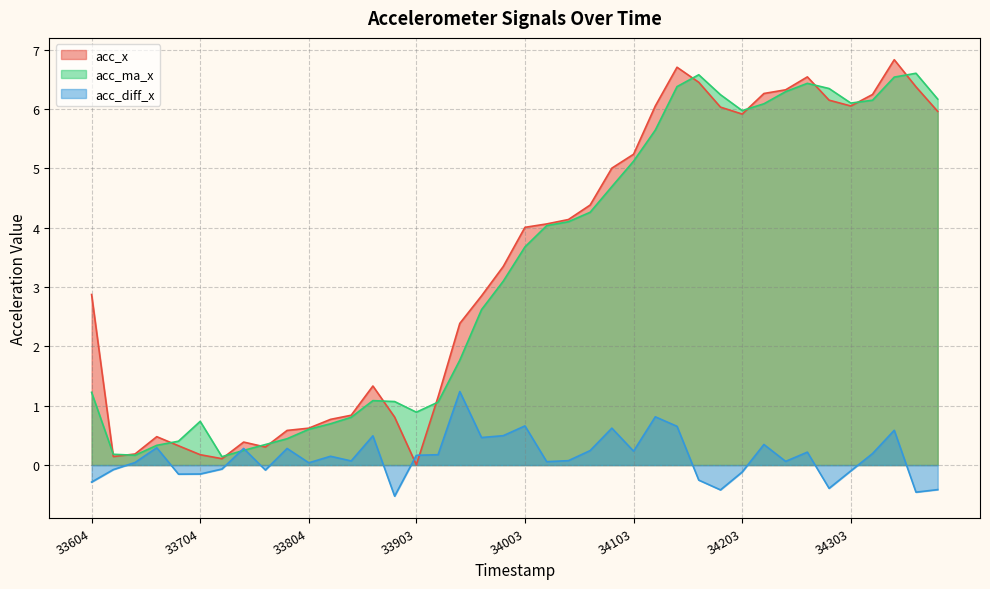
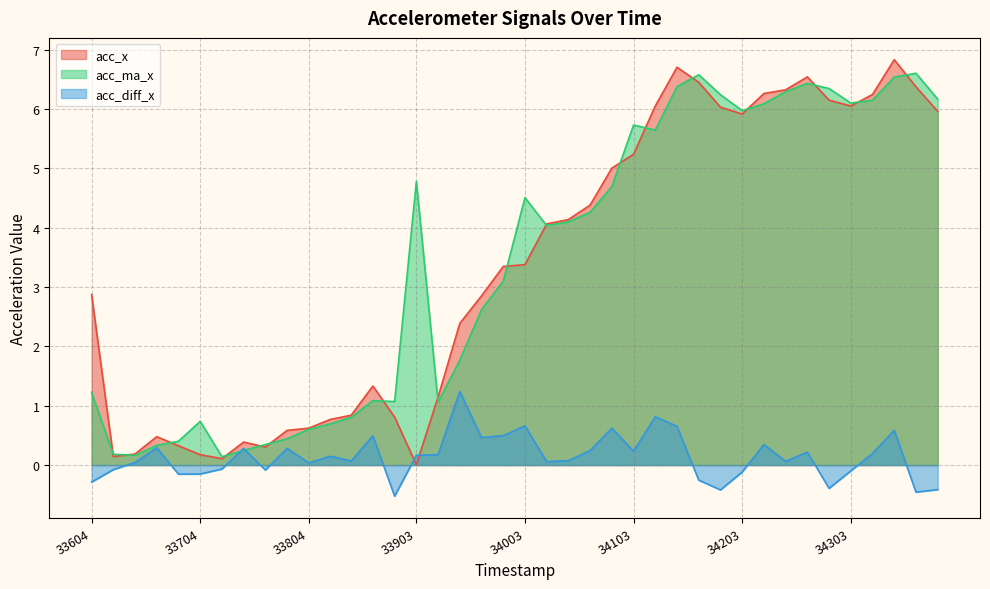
acc_ma_x, 33903: 0.9 -> 4.8
acc_x, 34003: 4.0 -> 3.4
acc_ma_x, 34003: 3.7 -> 4.5
acc_ma_x, 34103: 5.1 -> 5.7
